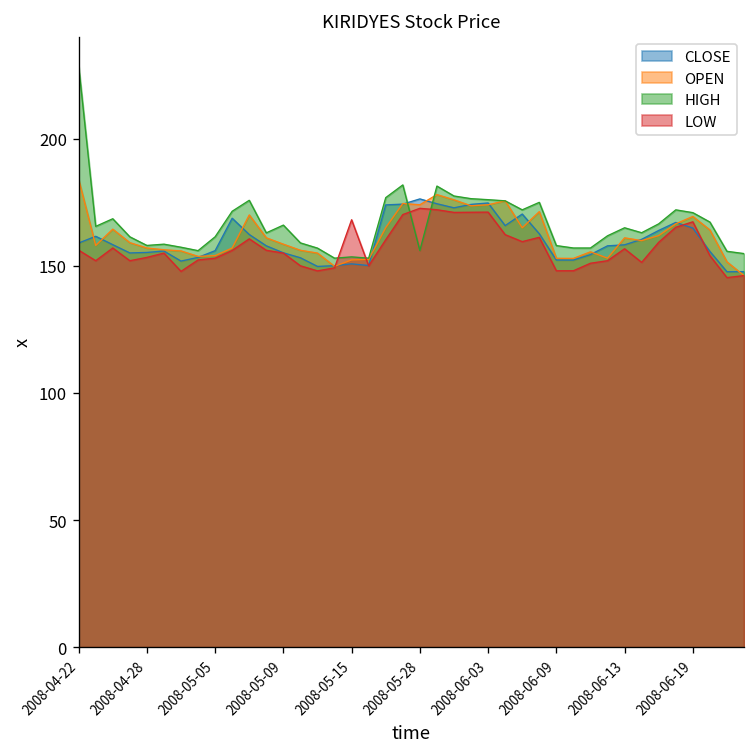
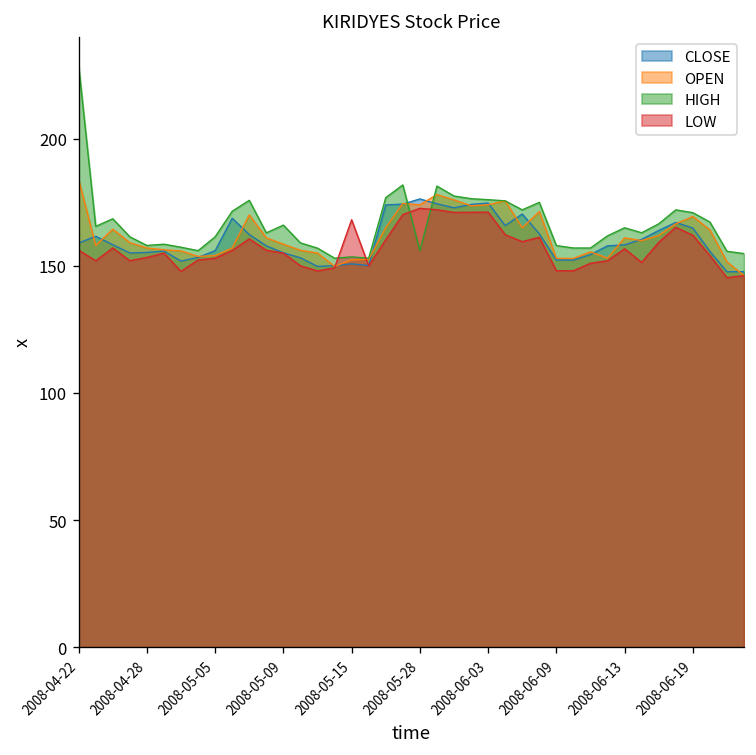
LOW, 2008-06-19: 167 -> 162
